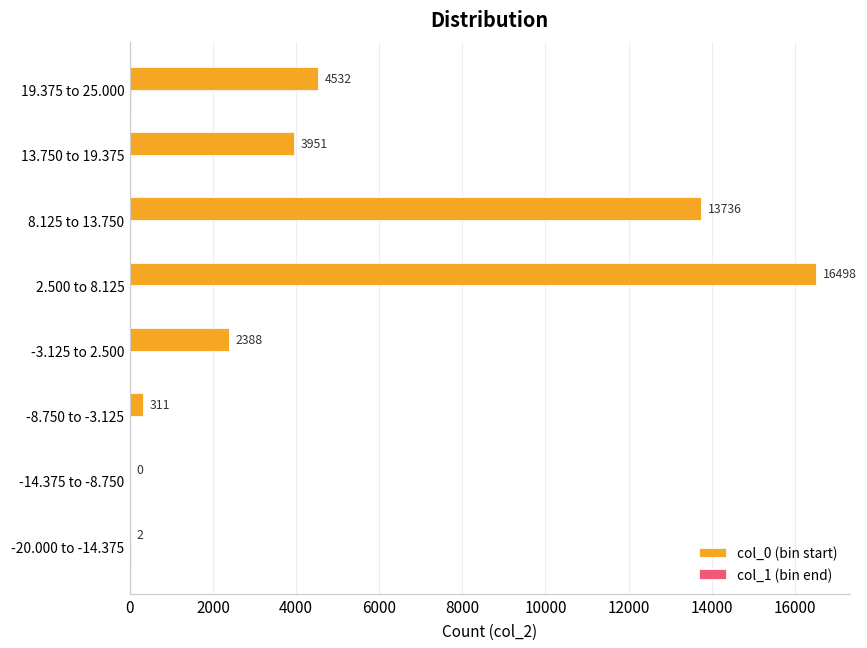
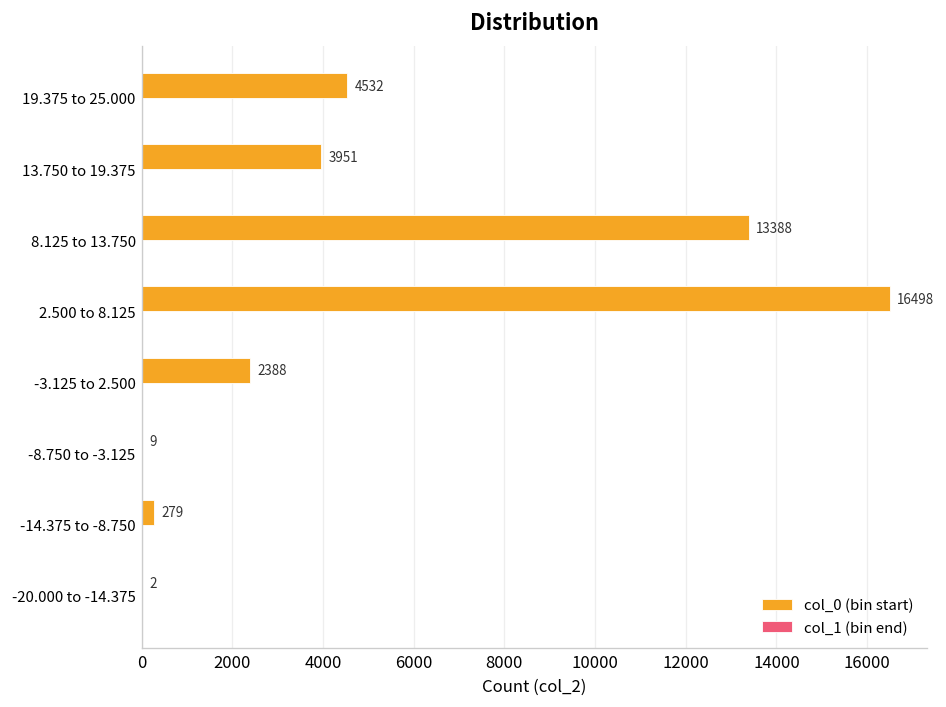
col_0 (bin start), 8.125 to 13.750: 13736 -> 13388
col_0 (bin start), -8.750 to -3.125: 311 -> 9
col_0 (bin start), -14.375 to -8.750: 0 -> 279
